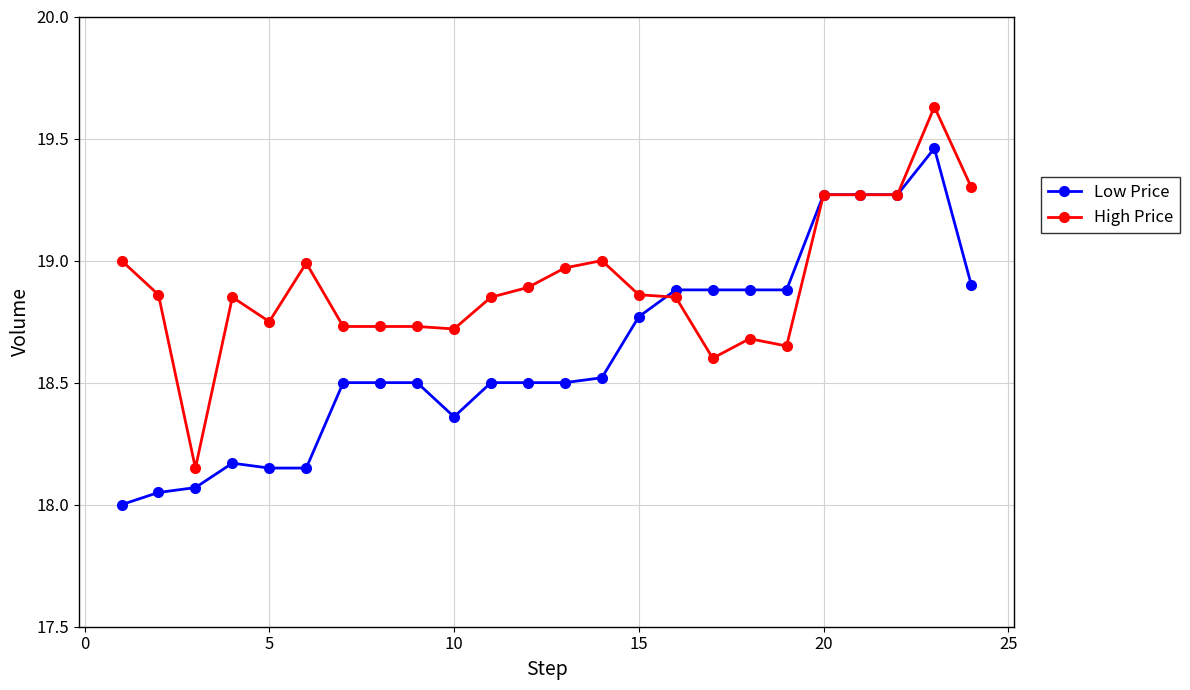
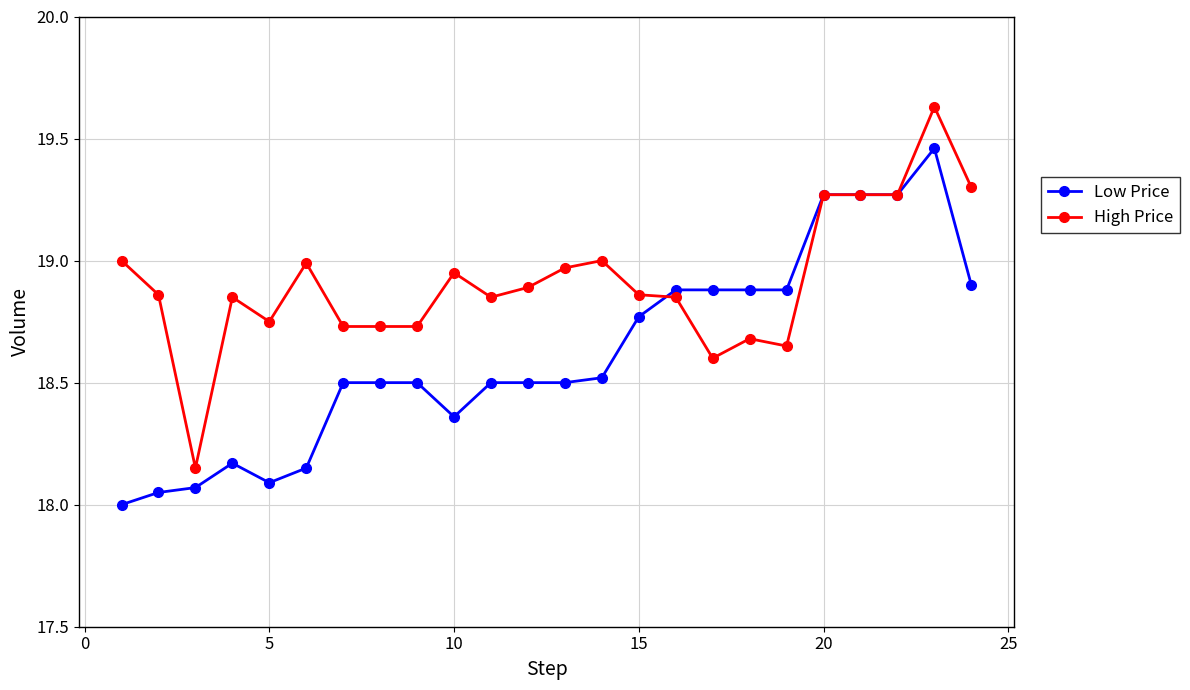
Low Price, 5: 18.15 -> 18.09
High Price, 10: 18.72 -> 18.95
